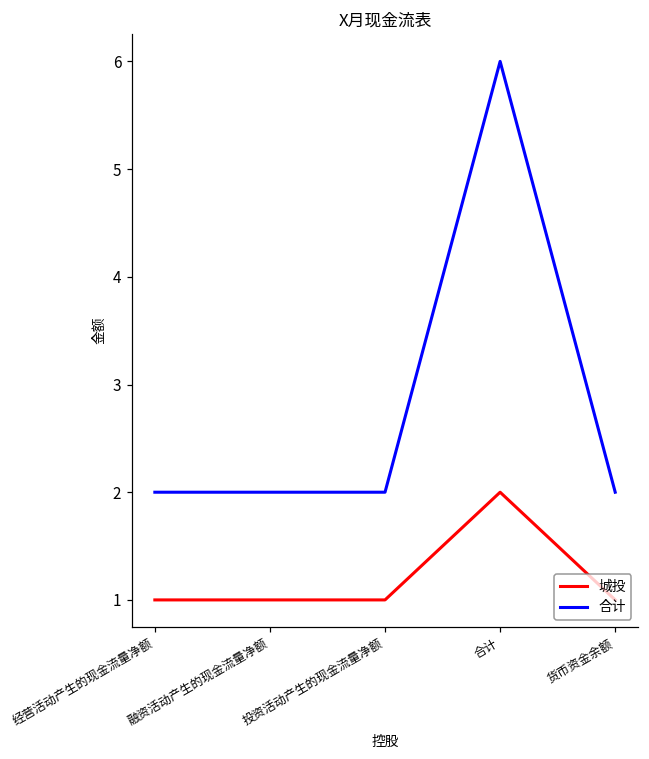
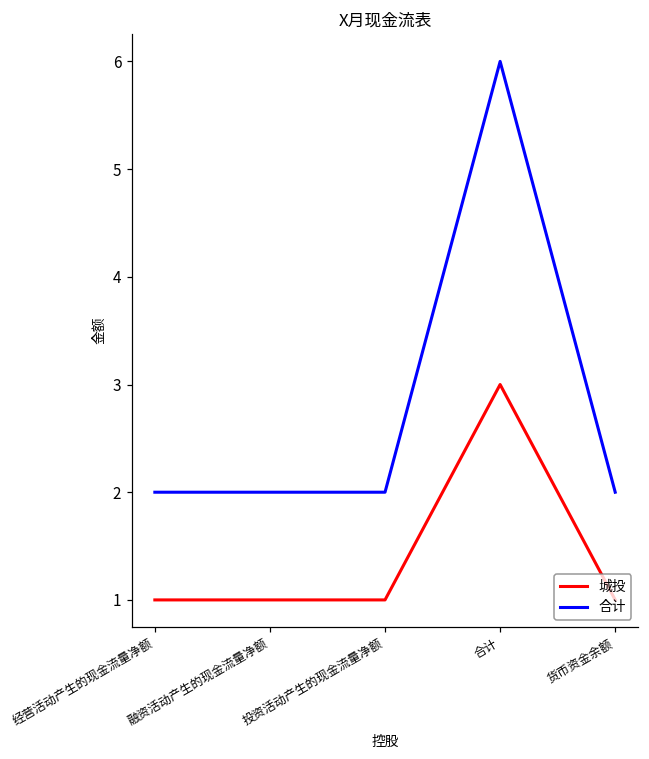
城投, 合计: 2 -> 3
